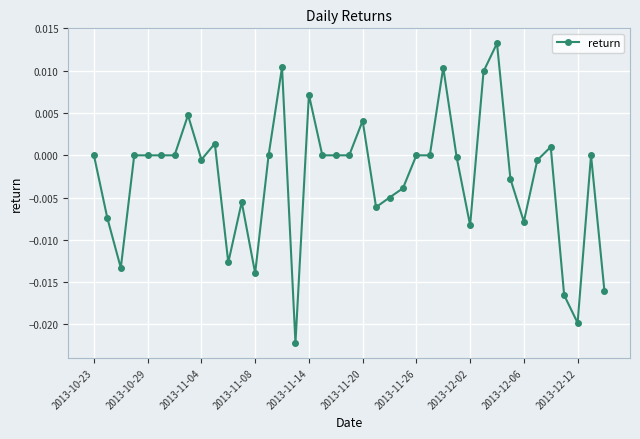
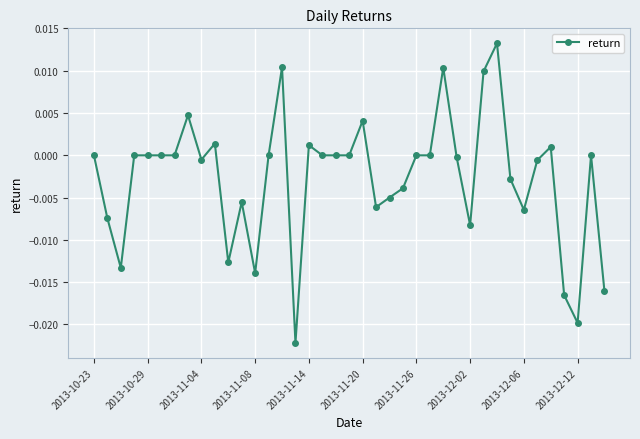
2013-11-14: 0.007 -> 0.001
2013-12-06: -0.008 -> -0.006
